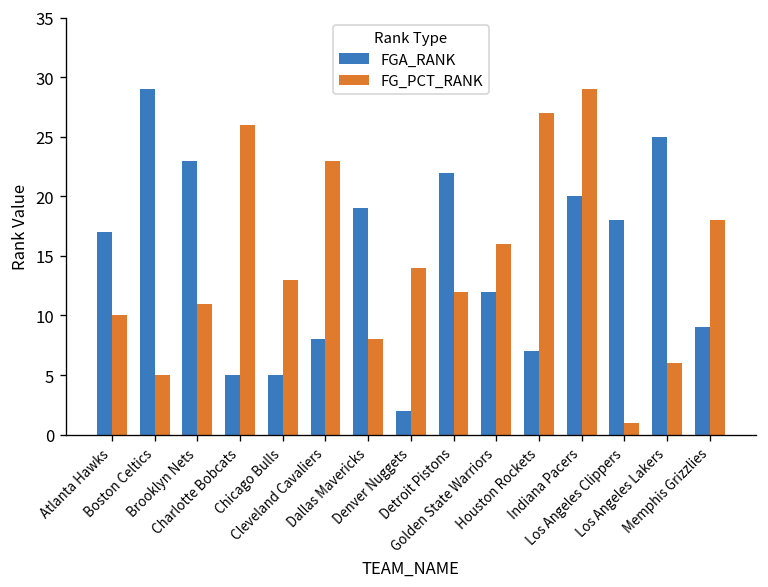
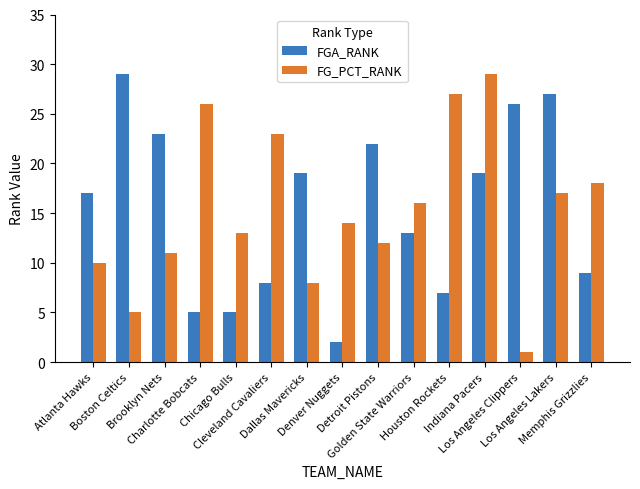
FGA_RANK, Golden State Warriors: 12 -> 13
FGA_RANK, Indiana Pacers: 20 -> 19
FGA_RANK, Los Angeles Clippers: 18 -> 26
FGA_RANK, Los Angeles Lakers: 25 -> 27
FG_PCT_RANK, Los Angeles Lakers: 6 -> 17
